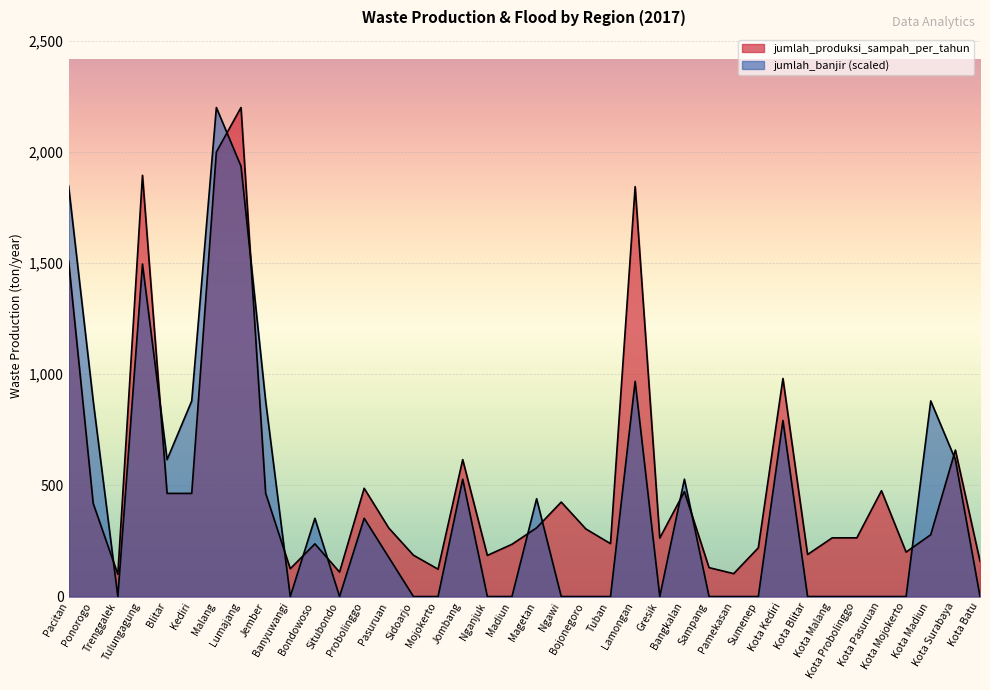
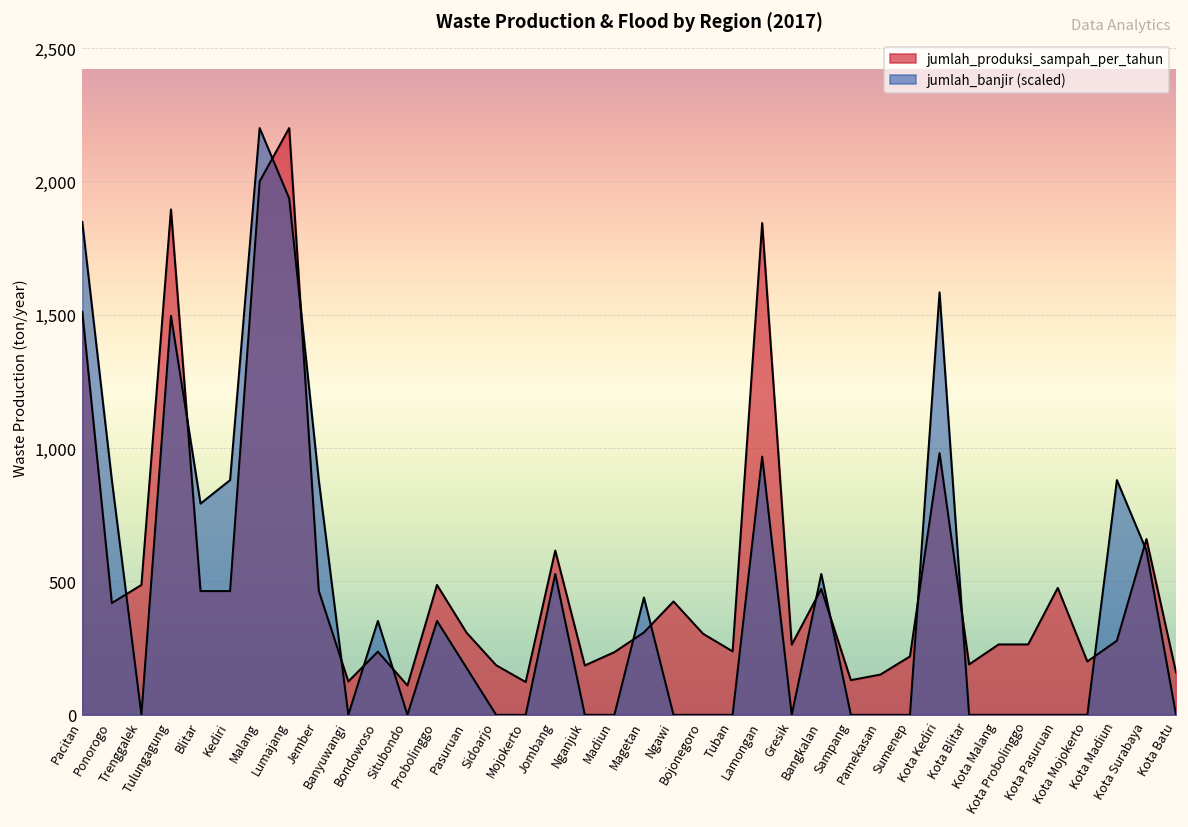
jumlah_produksi_sampah_per_tahun, Trenggalek: 100 -> 490
jumlah_banjir (scaled), Blitar: 620 -> 790
jumlah_produksi_sampah_per_tahun, Pamekasan: 100 -> 150
jumlah_banjir (scaled), Kota Kediri: 790 -> 1,580
